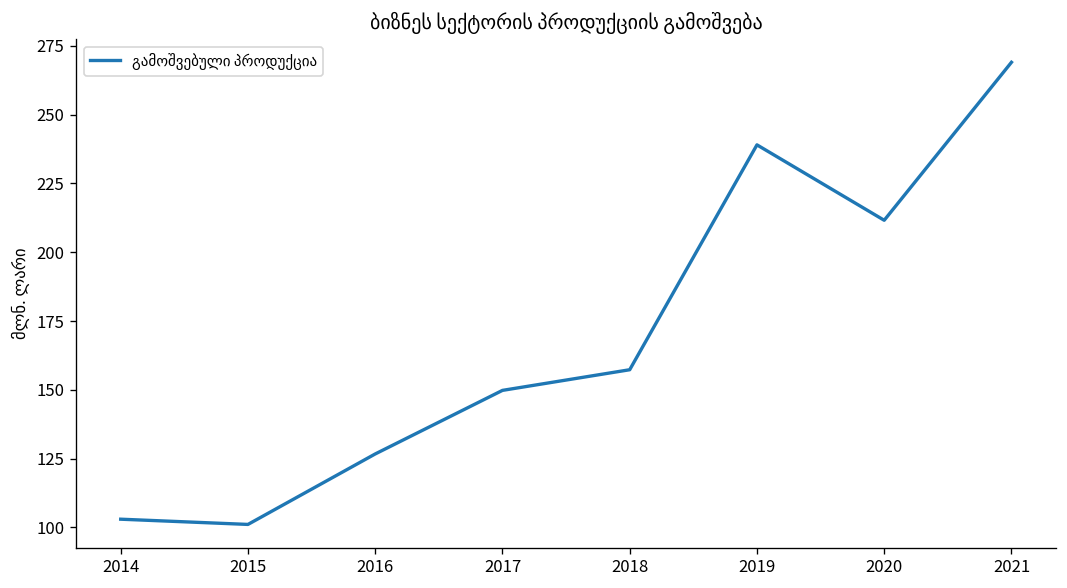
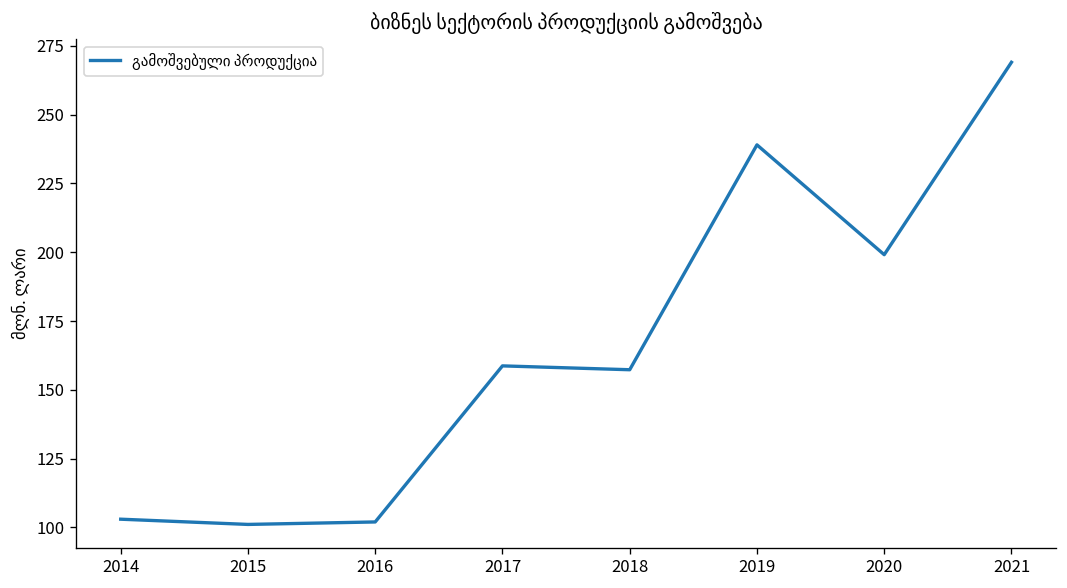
2016: 127 -> 102
2017: 150 -> 159
2020: 212 -> 199
